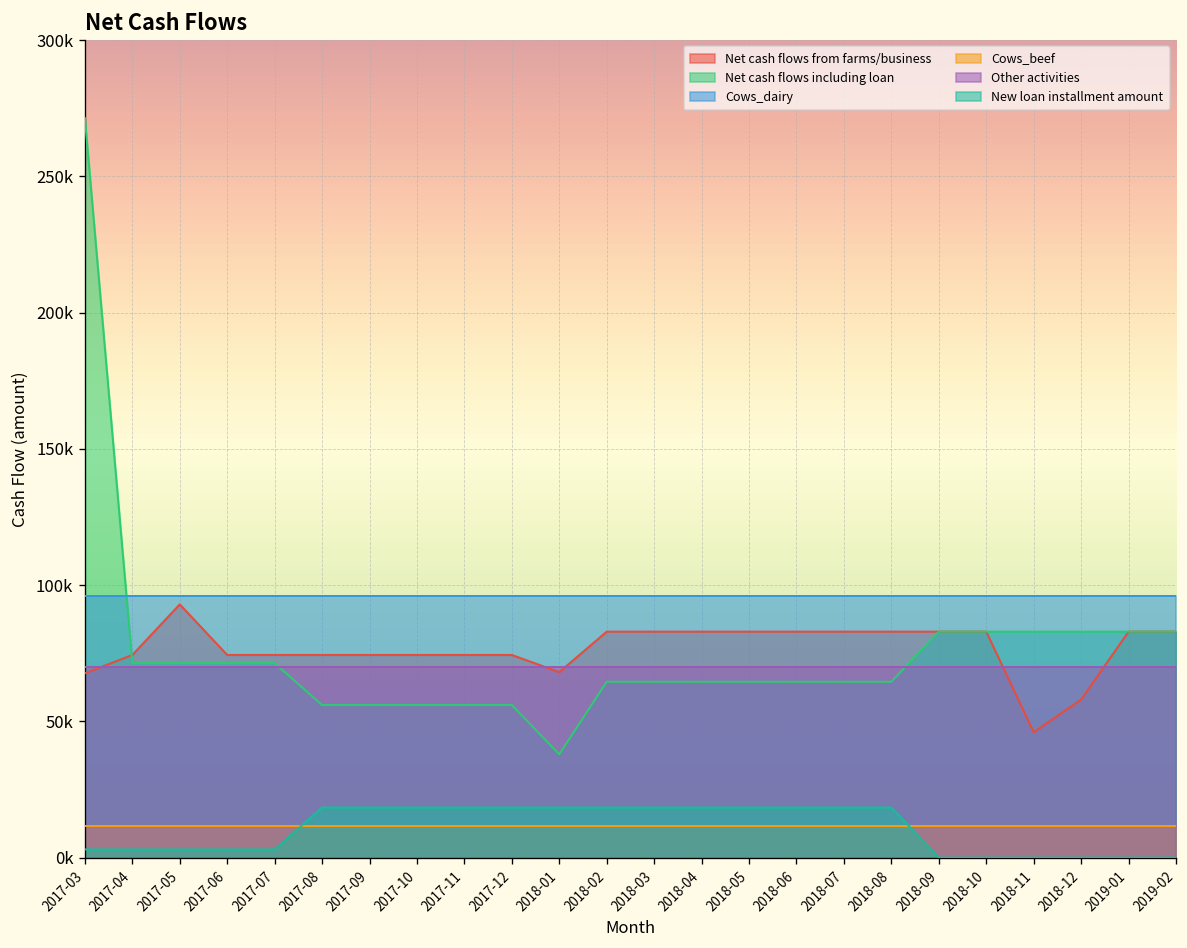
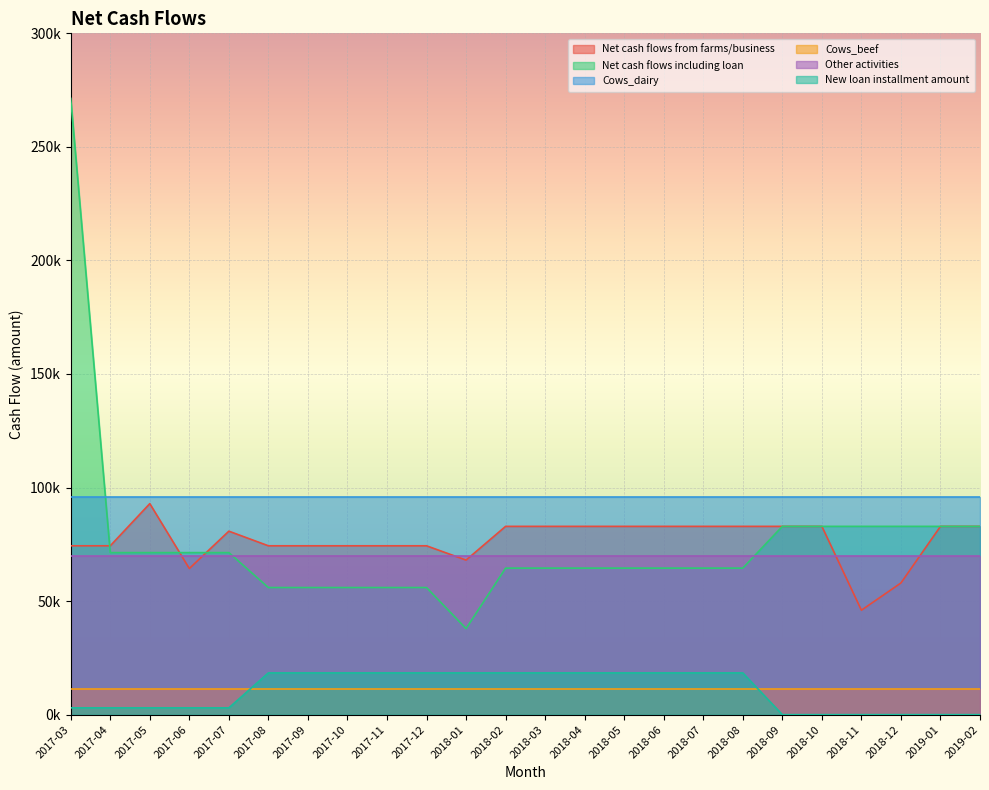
Net cash flows from farms/business, 2017-03: 68000 -> 74000
Net cash flows from farms/business, 2017-06: 74000 -> 64000
Net cash flows from farms/business, 2017-07: 74000 -> 81000
